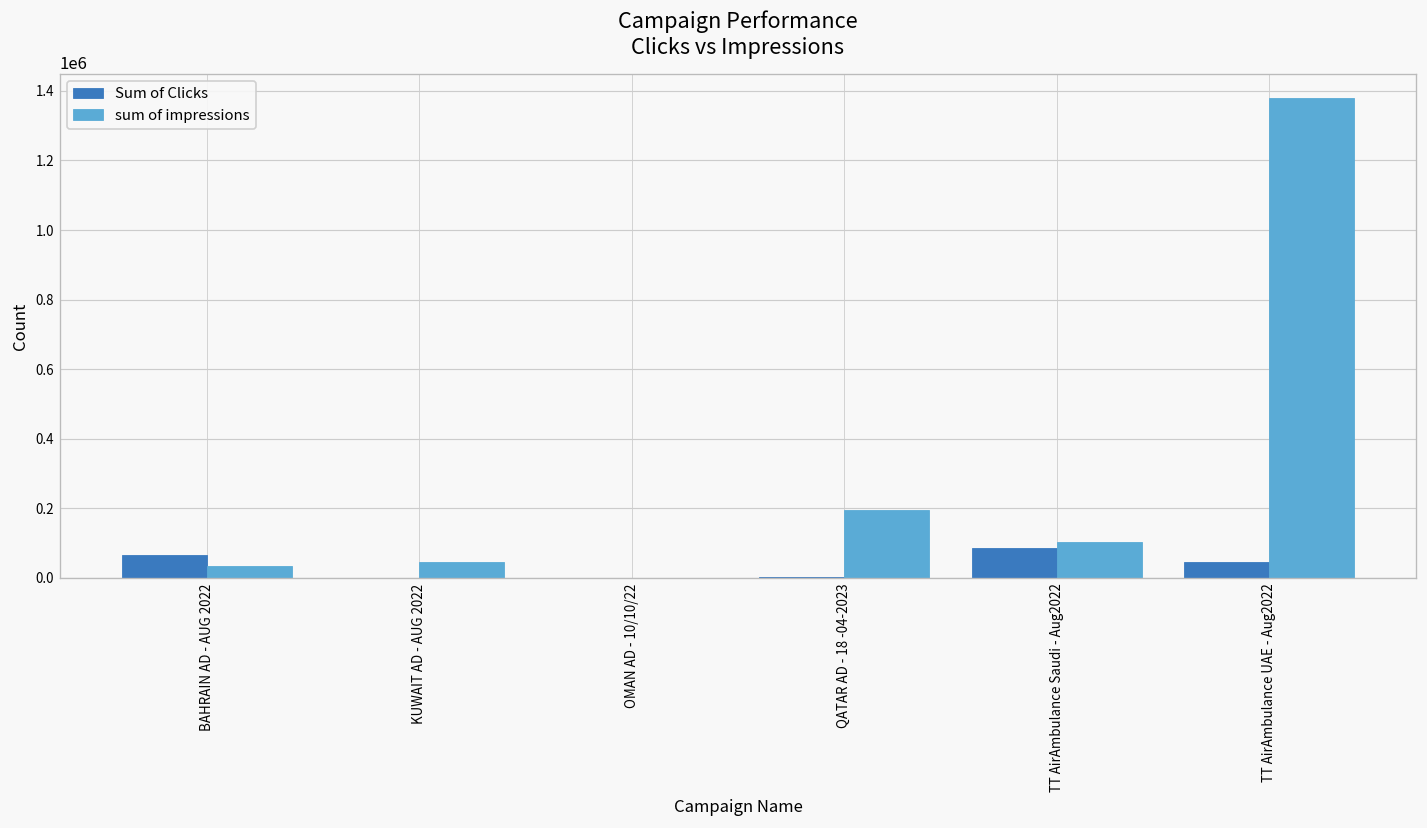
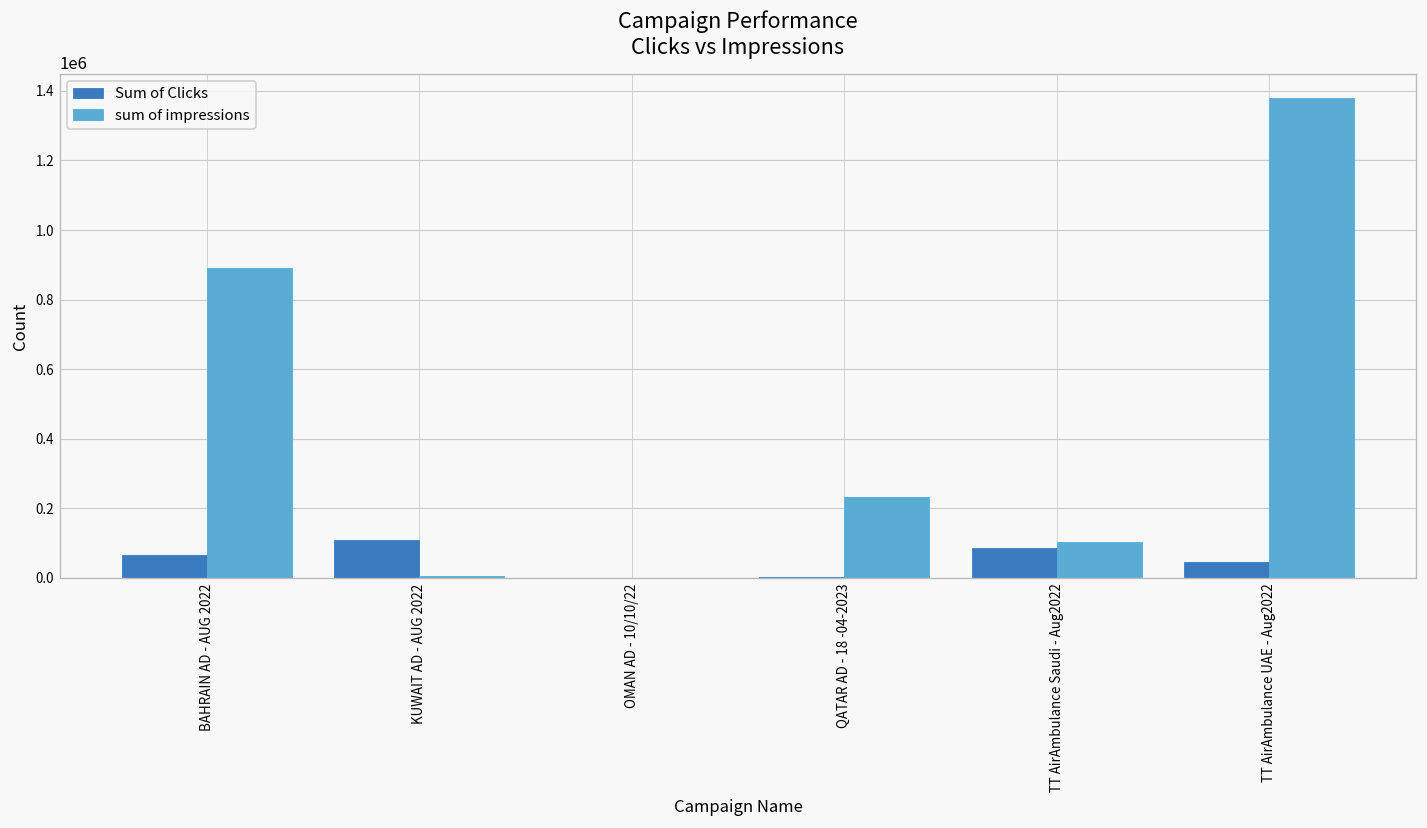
sum of impressions, BAHRAIN AD - AUG 2022: 40000 -> 890000
Sum of Clicks, KUWAIT AD - AUG 2022: 0 -> 110000
sum of impressions, KUWAIT AD - AUG 2022: 40000 -> 0
sum of impressions, QATAR AD - 18 -04-2023: 200000 -> 230000
